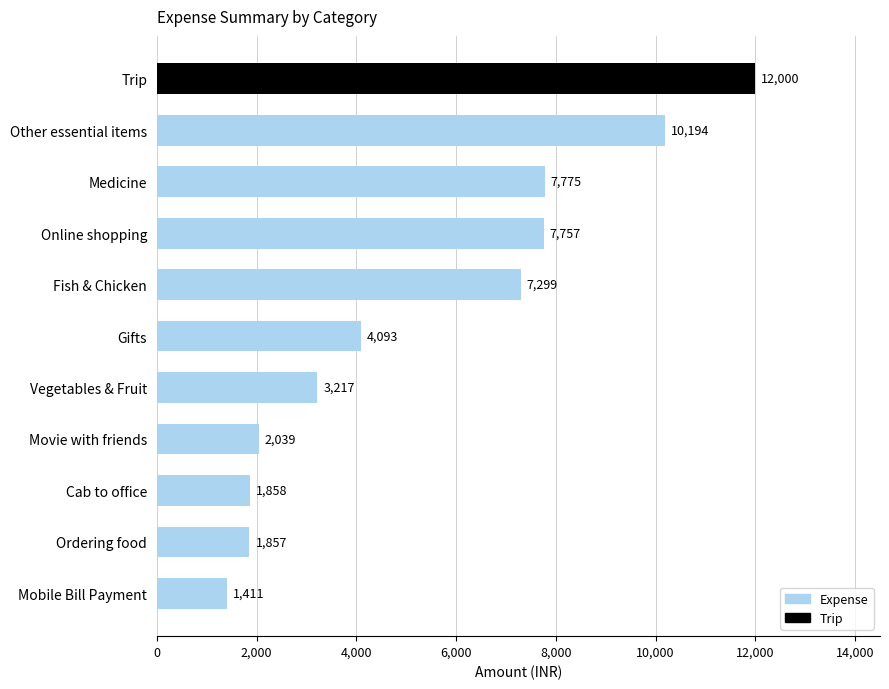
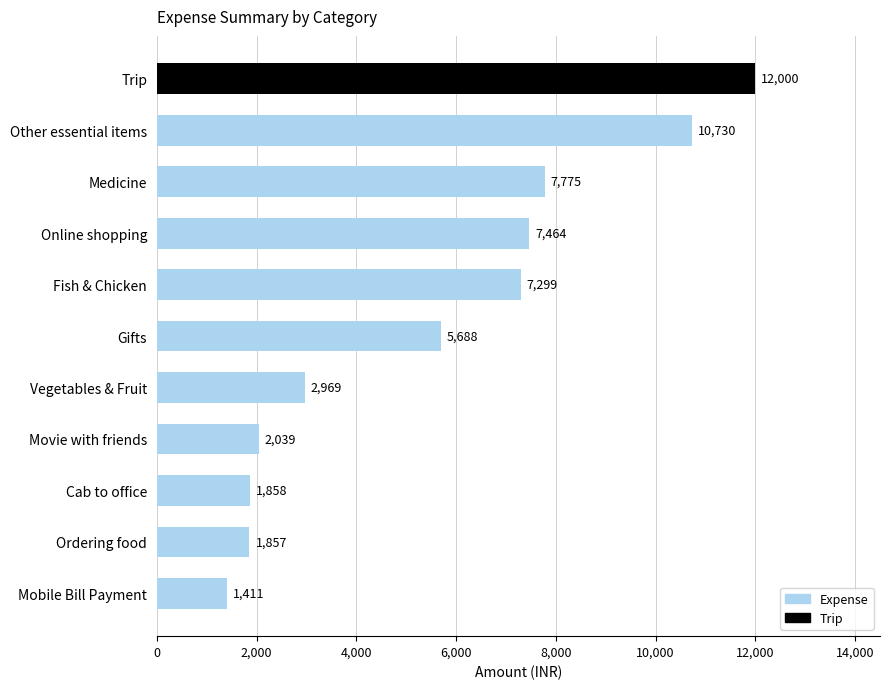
Other essential items: 10,194 -> 10,730
Online shopping: 7,757 -> 7,464
Gifts: 4,093 -> 5,688
Vegetables & Fruit: 3,217 -> 2,969
